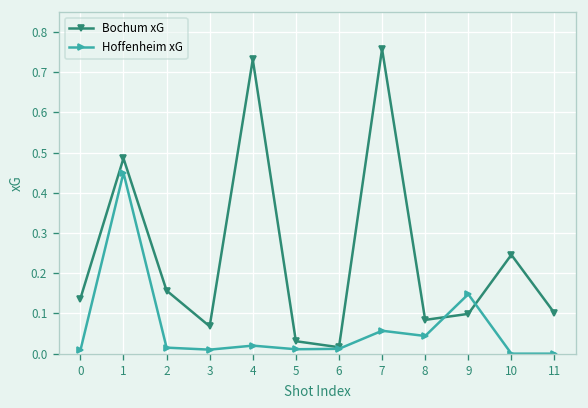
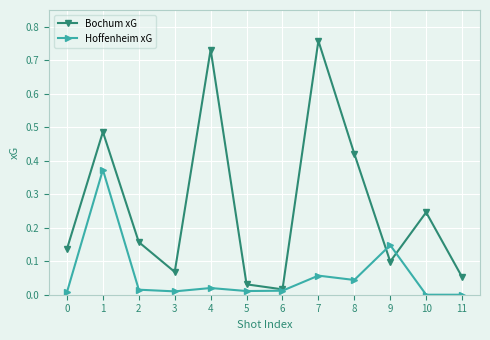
Hoffenheim xG, 1: 0.45 -> 0.37
Bochum xG, 8: 0.08 -> 0.42
Bochum xG, 11: 0.10 -> 0.05
